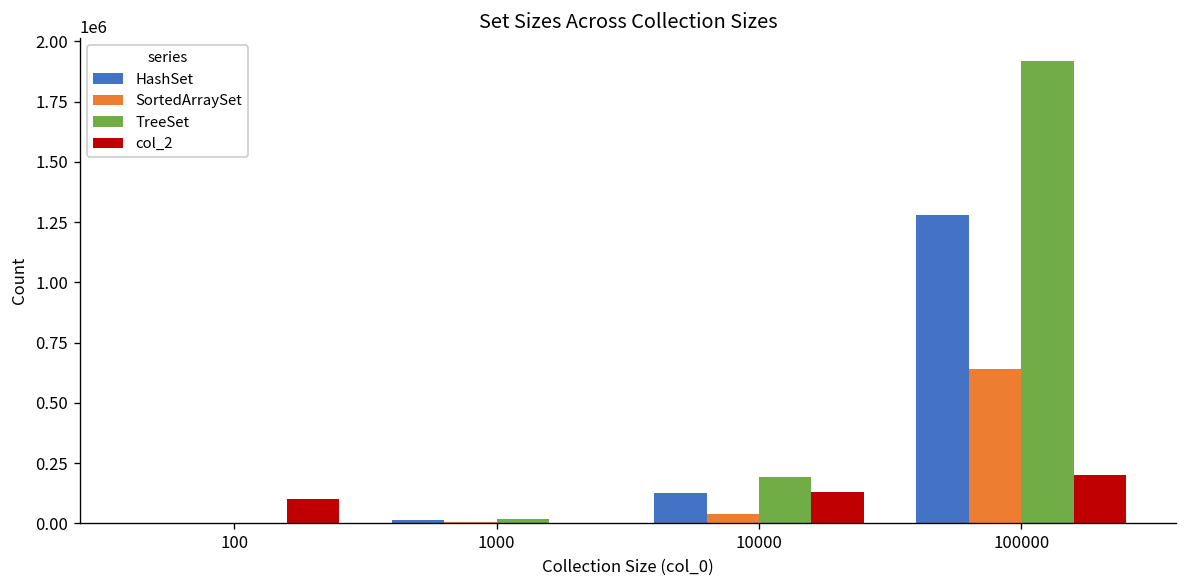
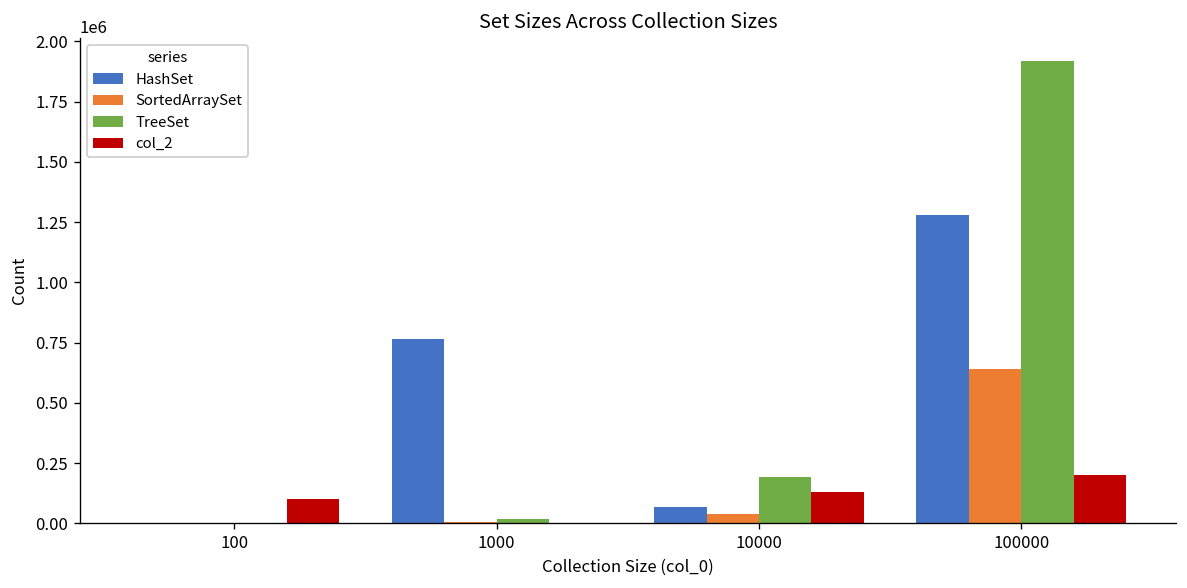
HashSet, 1000: 10000 -> 760000
HashSet, 10000: 130000 -> 70000
